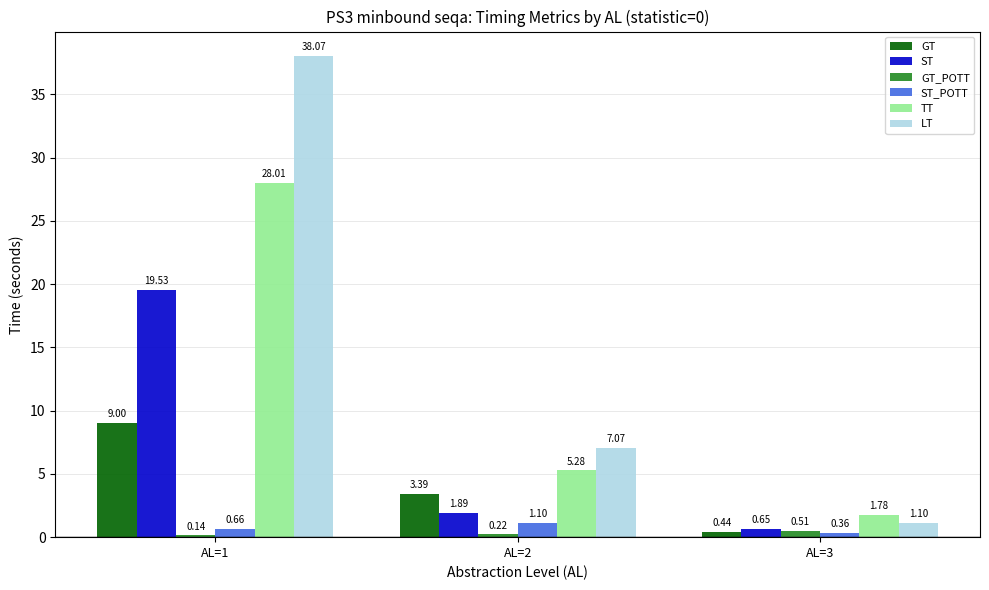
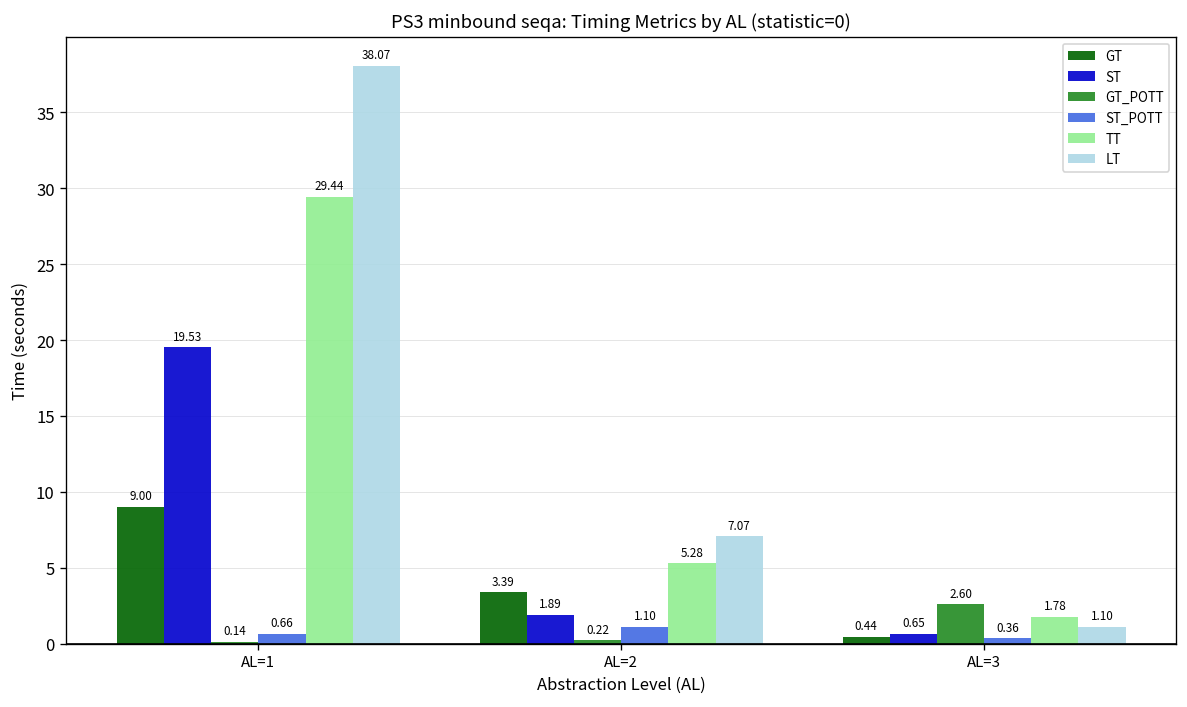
TT, AL=1: 28.01 -> 29.44
GT_POTT, AL=3: 0.51 -> 2.60
